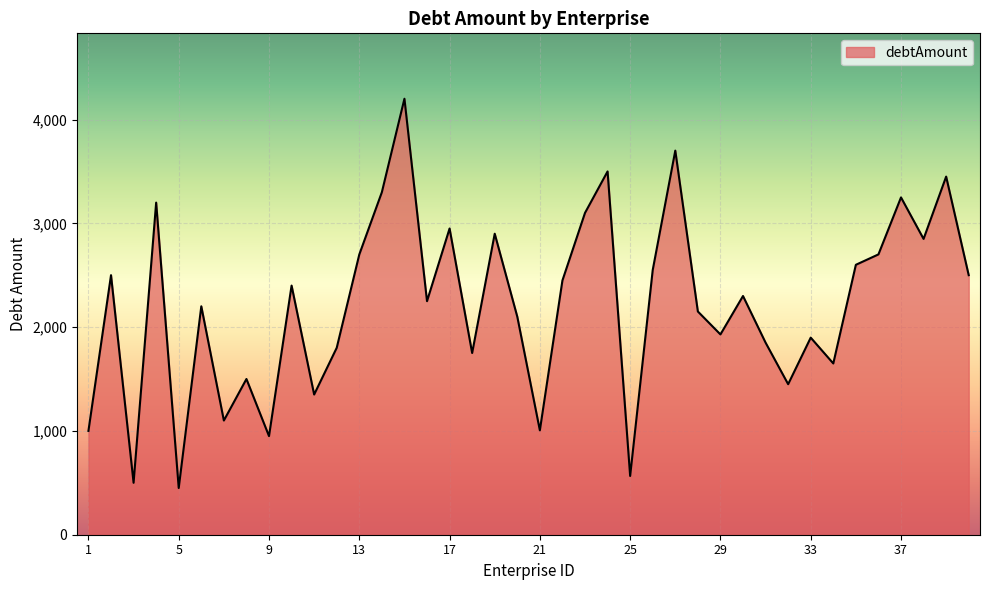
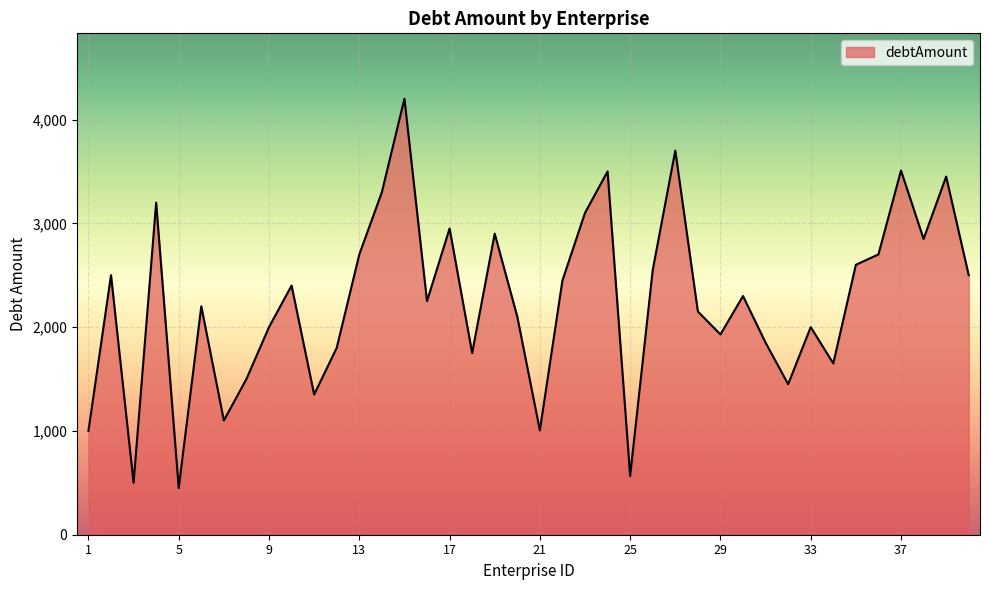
9: 950 -> 2,000
33: 1,900 -> 2,000
37: 3,250 -> 3,510
